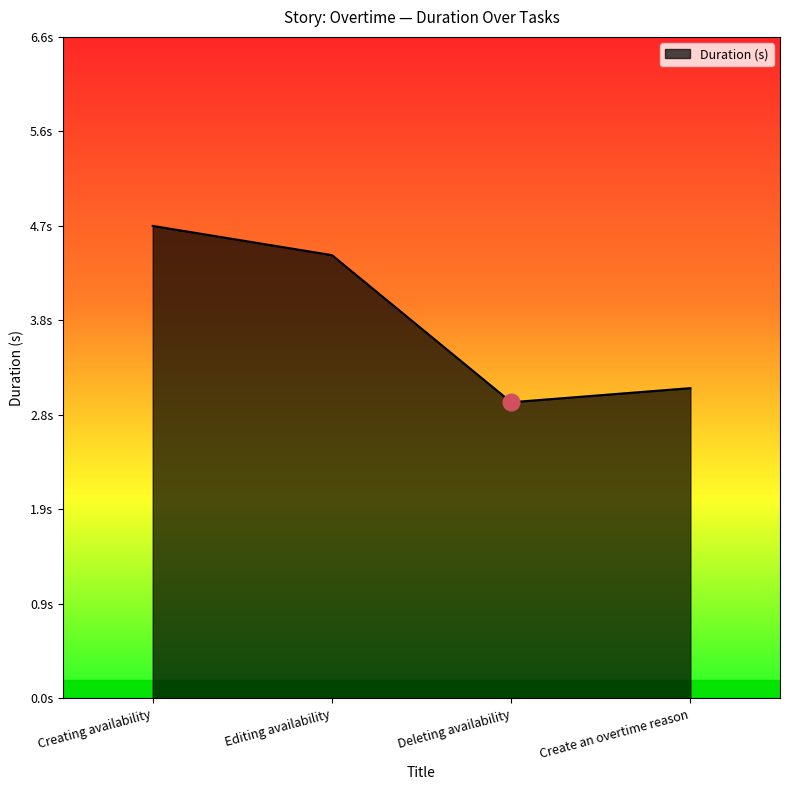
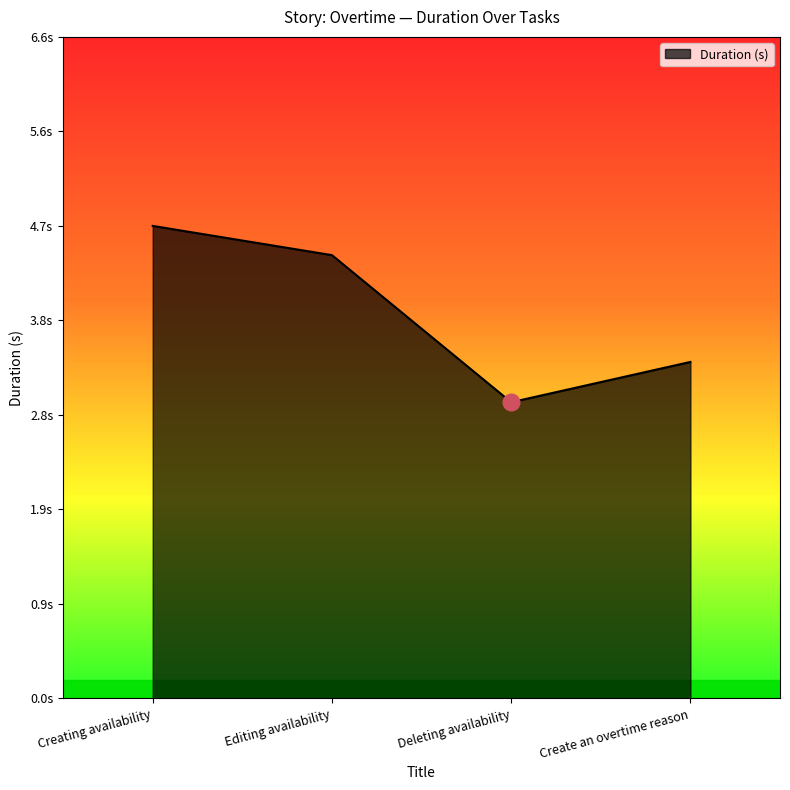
Duration (s), Create an overtime reason: 3.08s -> 3.34s
